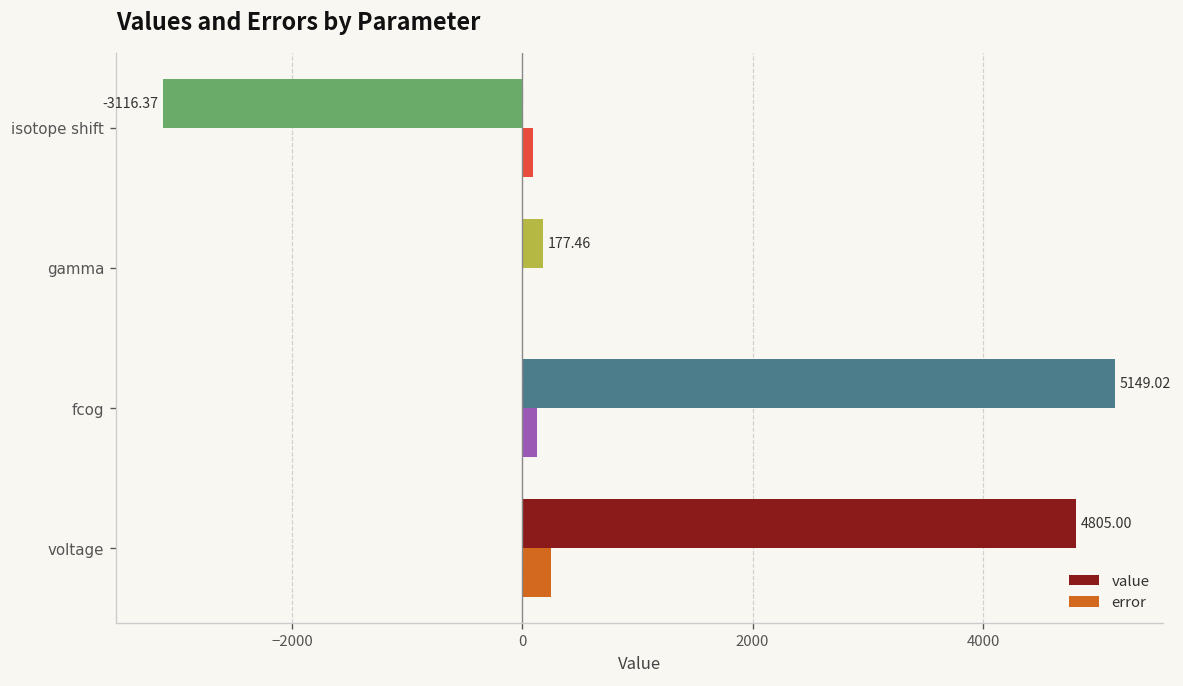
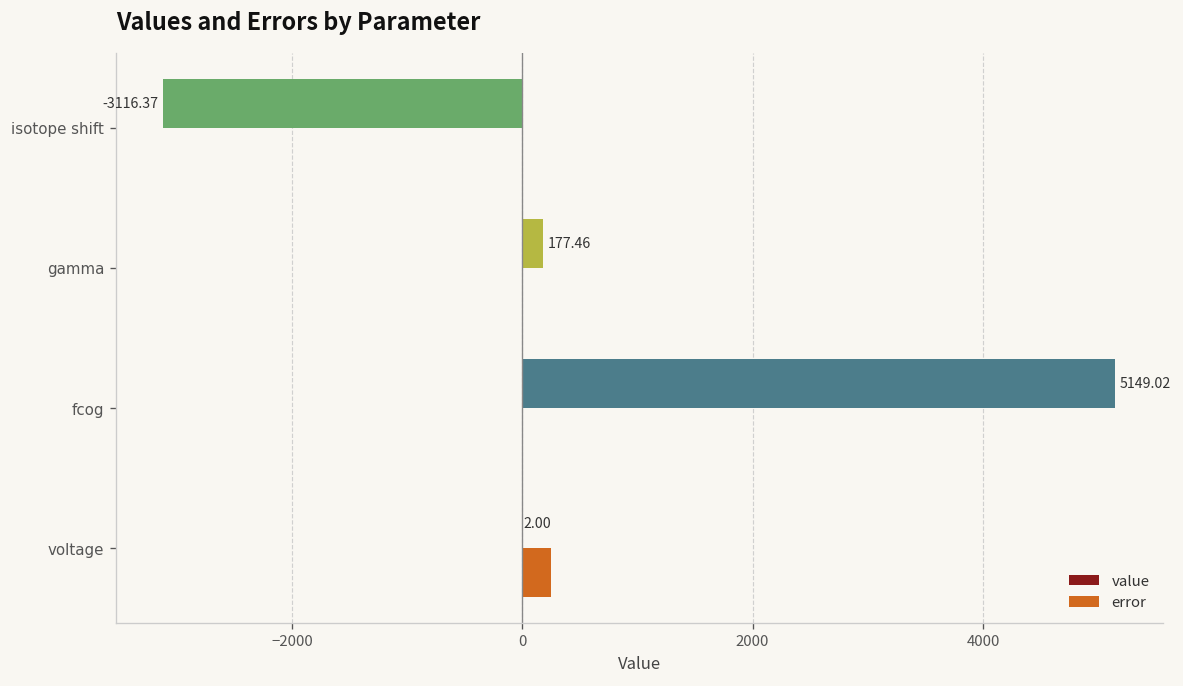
error, isotope shift: 100 -> 0
error, fcog: 100 -> 0
value, voltage: 4805.00 -> 2.00
